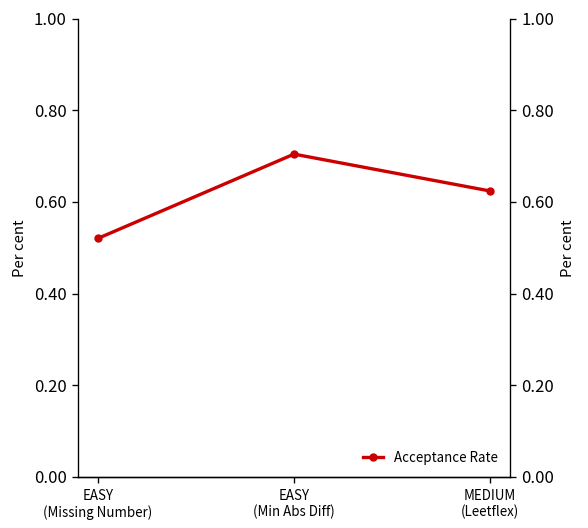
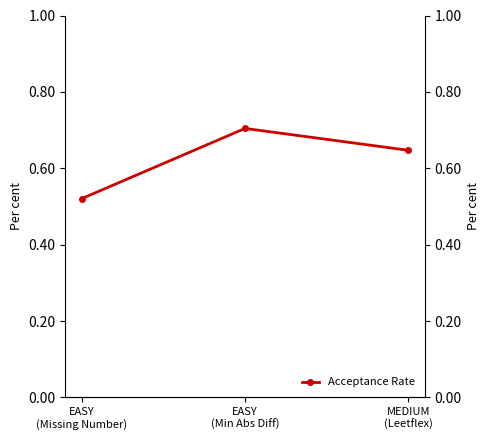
MEDIUM (Leetflex): 0.62 -> 0.65
